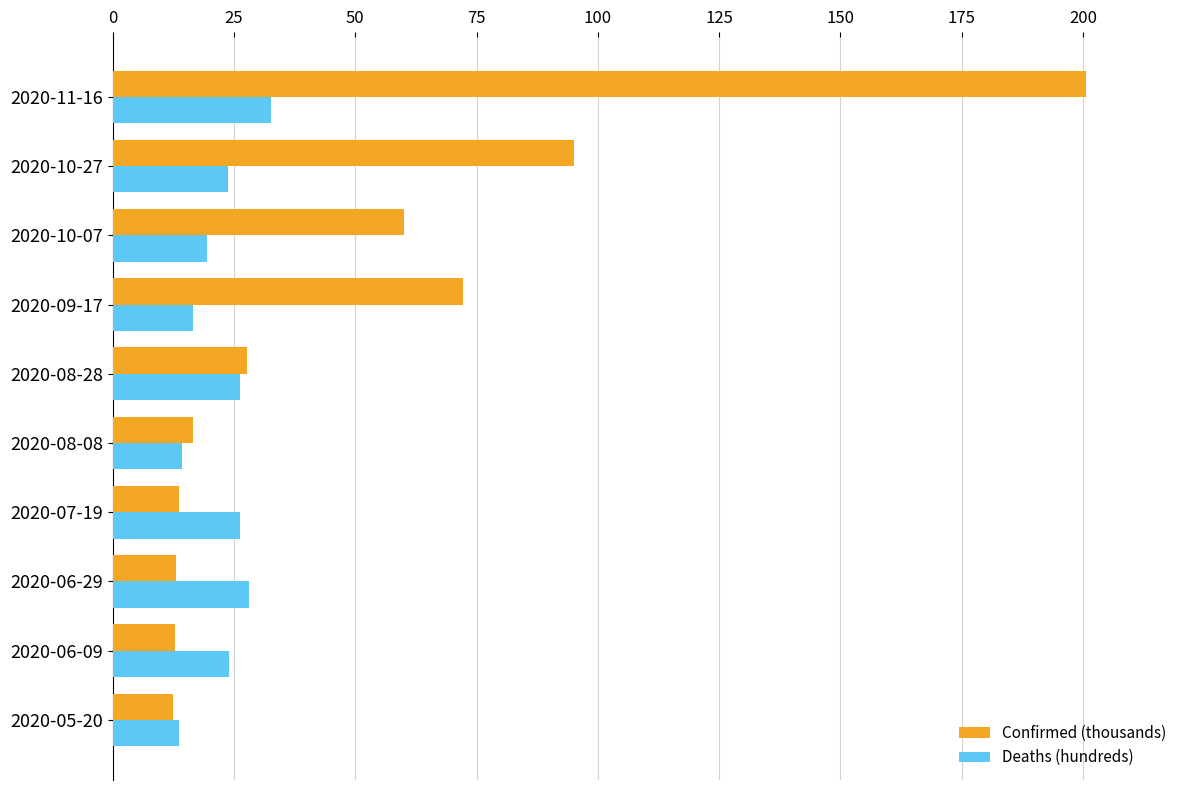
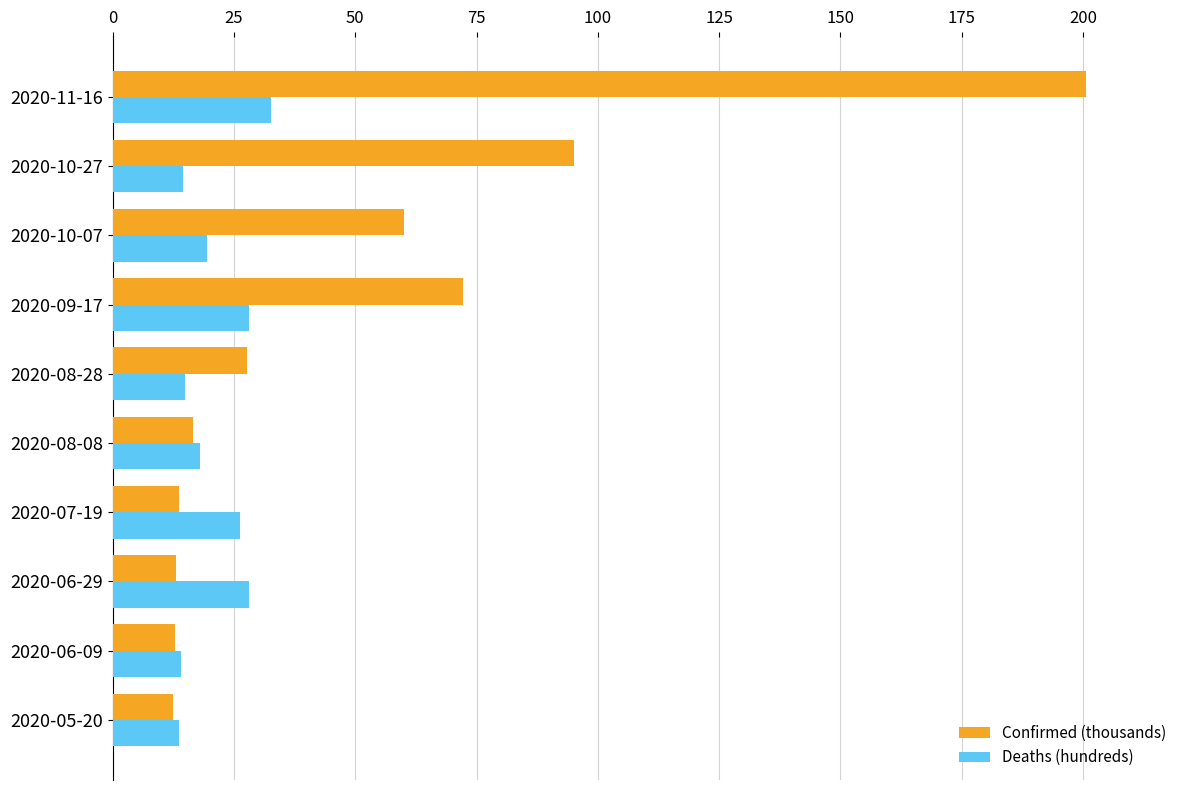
Deaths (hundreds), 2020-10-27: 24 -> 14
Deaths (hundreds), 2020-09-17: 17 -> 28
Deaths (hundreds), 2020-08-28: 26 -> 15
Deaths (hundreds), 2020-08-08: 14 -> 18
Deaths (hundreds), 2020-06-09: 24 -> 14
